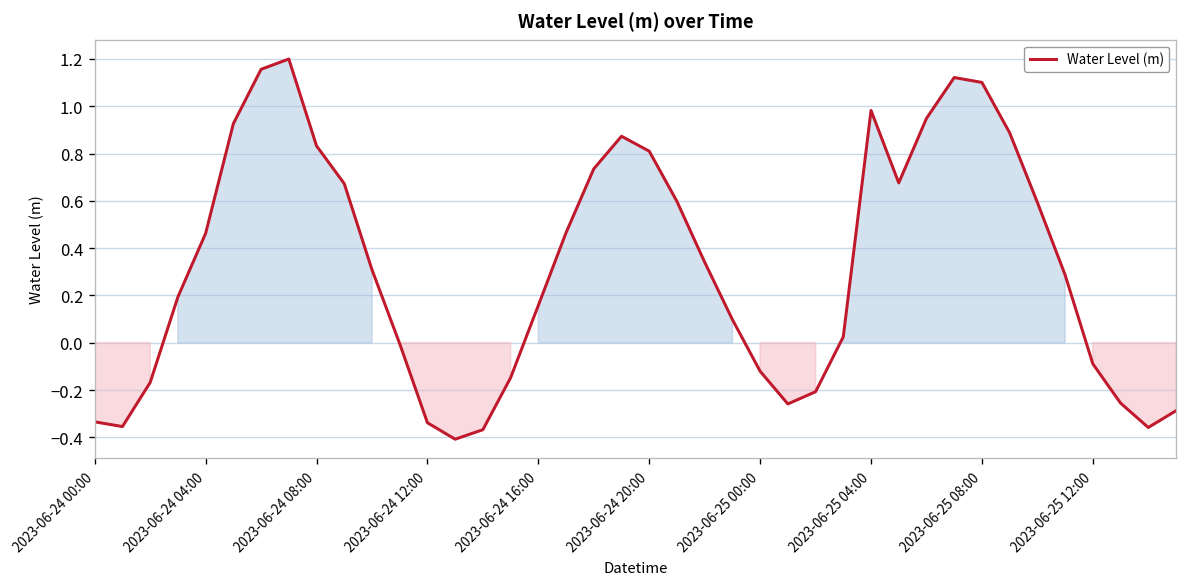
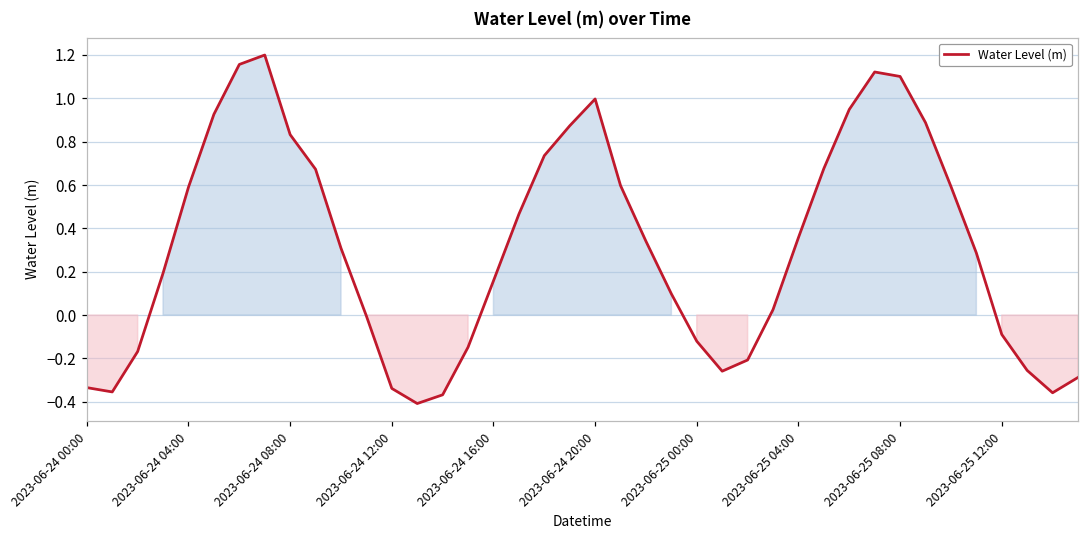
2023-06-24 04:00: 0.46 -> 0.59
2023-06-24 20:00: 0.81 -> 1.00
2023-06-25 04:00: 0.98 -> 0.36
